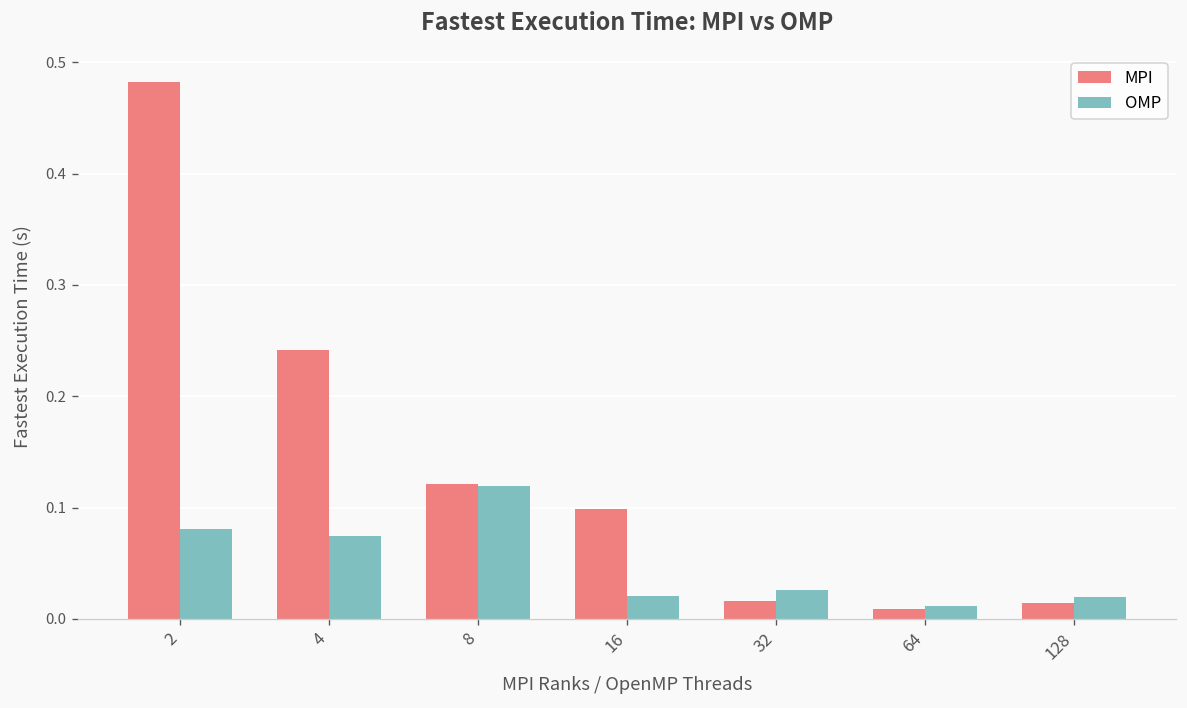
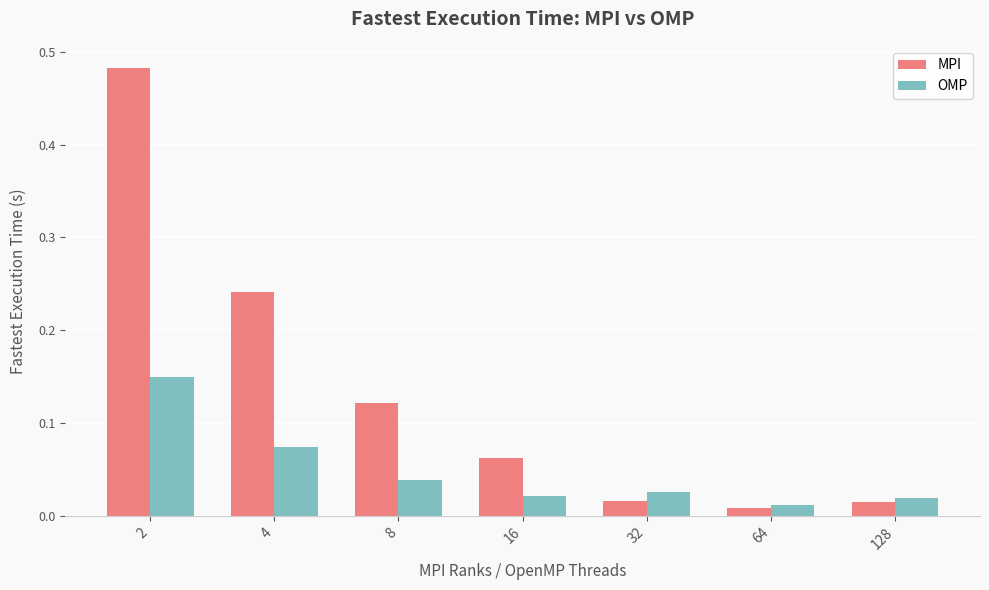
OMP, 2: 0.08 -> 0.15
OMP, 8: 0.12 -> 0.04
MPI, 16: 0.10 -> 0.06
